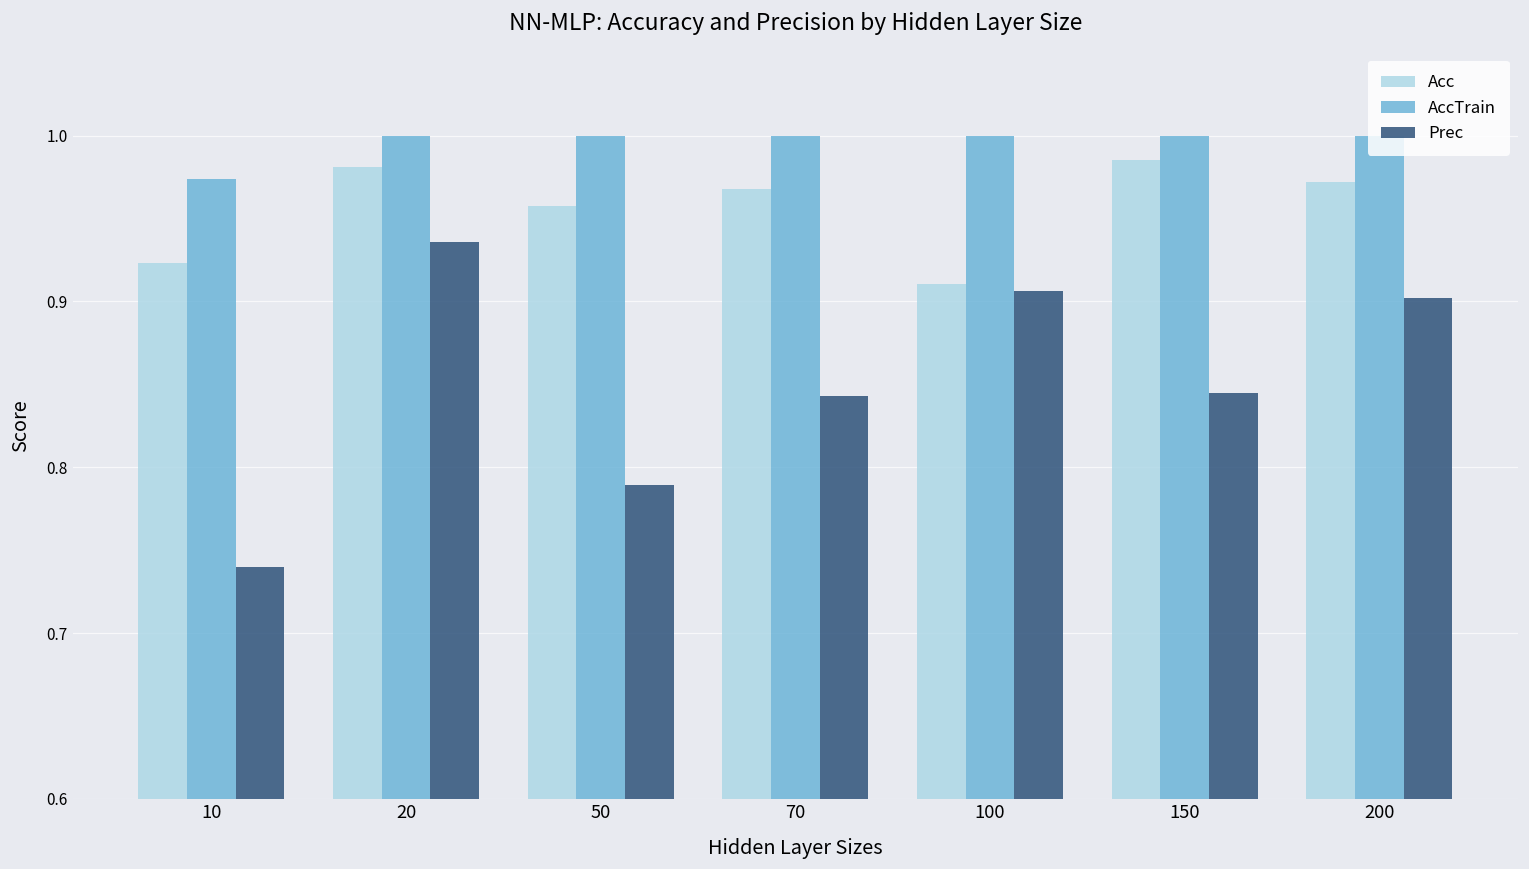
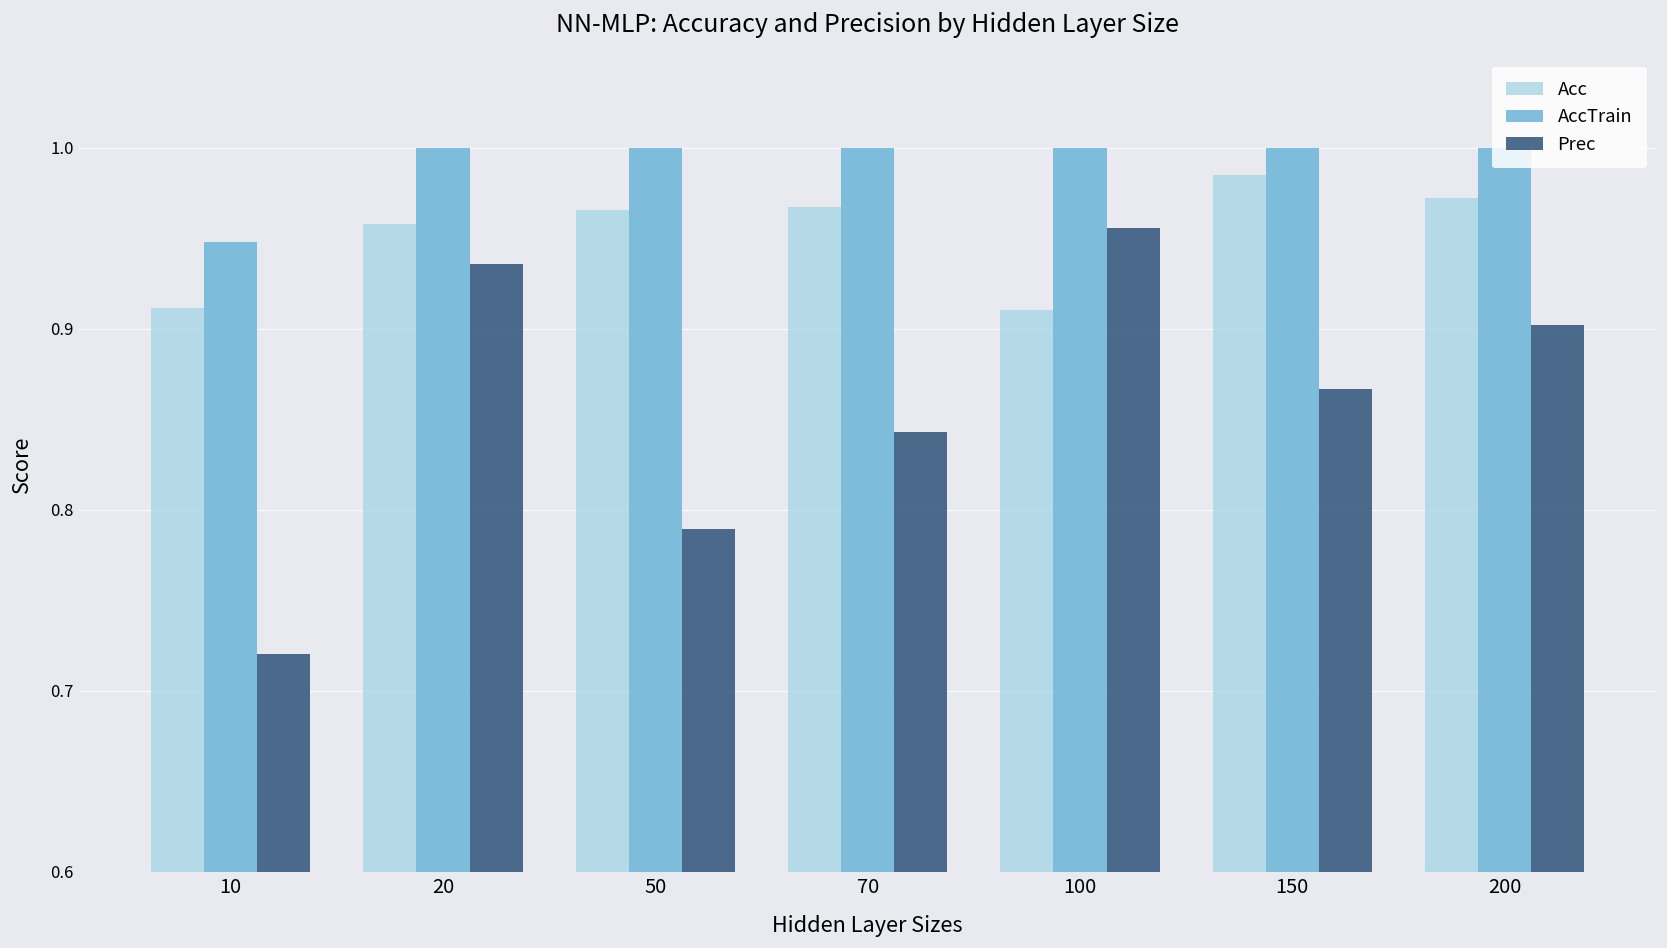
Acc, 10: 0.923 -> 0.911
AccTrain, 10: 0.974 -> 0.948
Prec, 10: 0.74 -> 0.72
Acc, 20: 0.981 -> 0.958
Acc, 50: 0.958 -> 0.966
Prec, 100: 0.906 -> 0.956
Prec, 150: 0.845 -> 0.867
